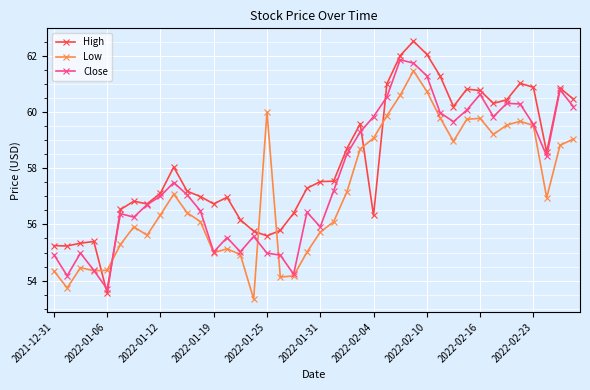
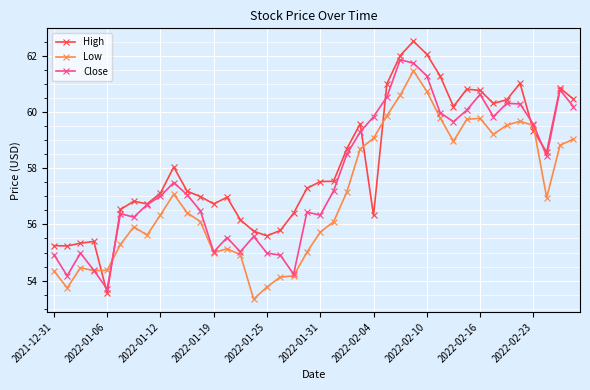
Low, 2022-01-25: 60.0 -> 53.8
Close, 2022-01-31: 55.9 -> 56.3
High, 2022-02-23: 60.9 -> 59.3
